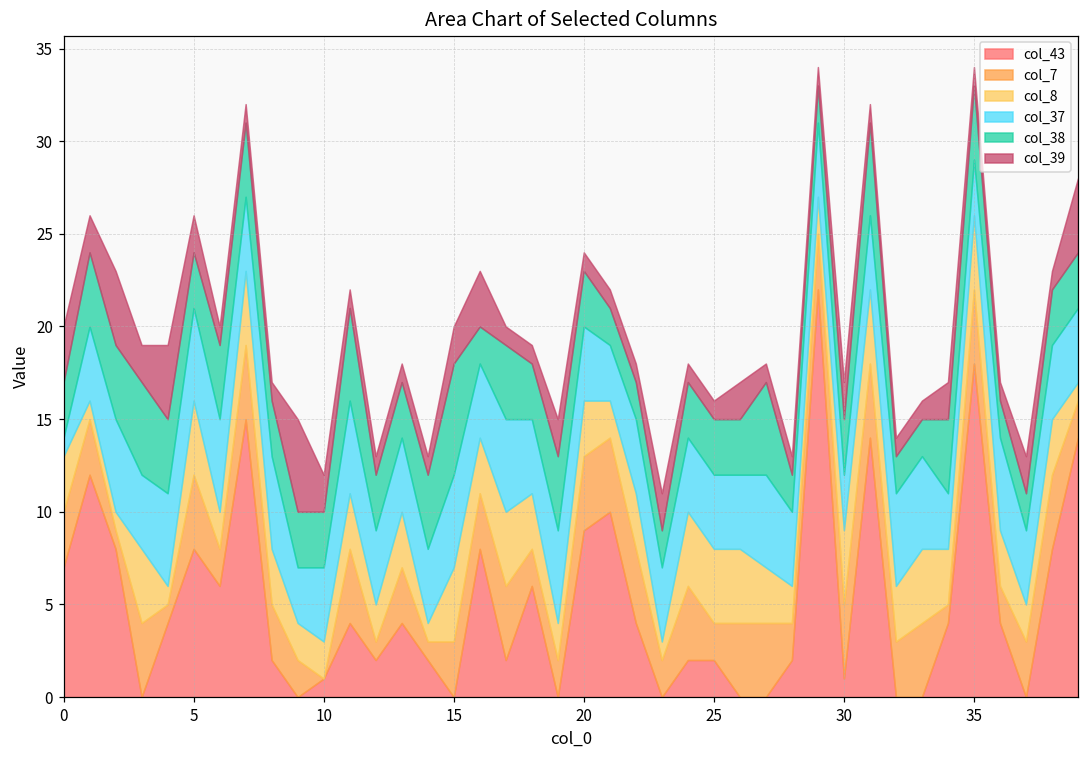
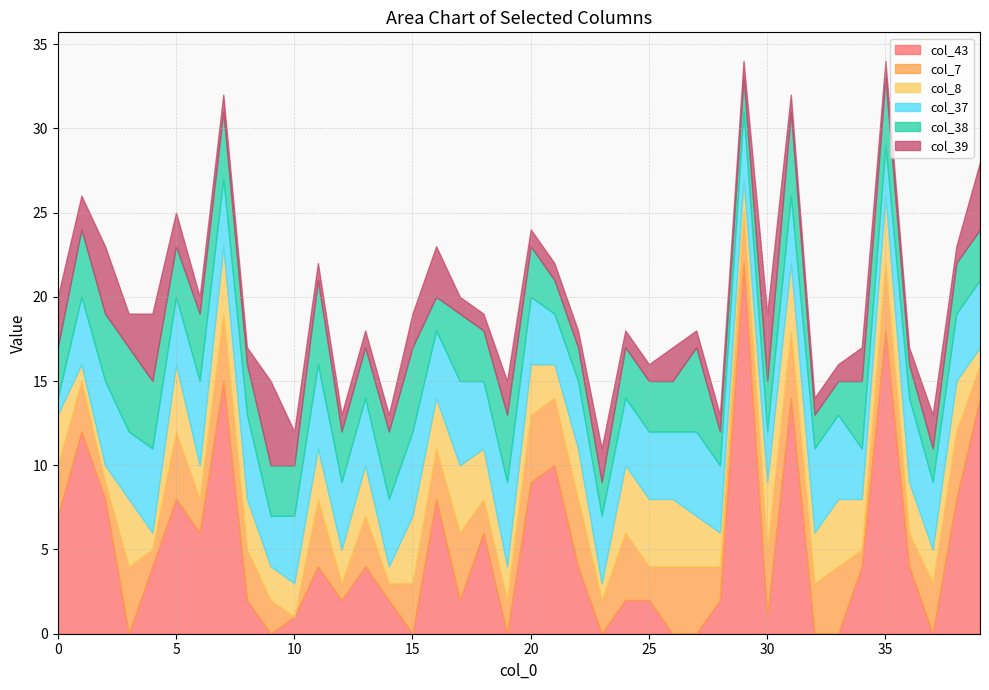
col_37, 5: 5 -> 4
col_38, 15: 6 -> 5
col_39, 30: 2 -> 4
